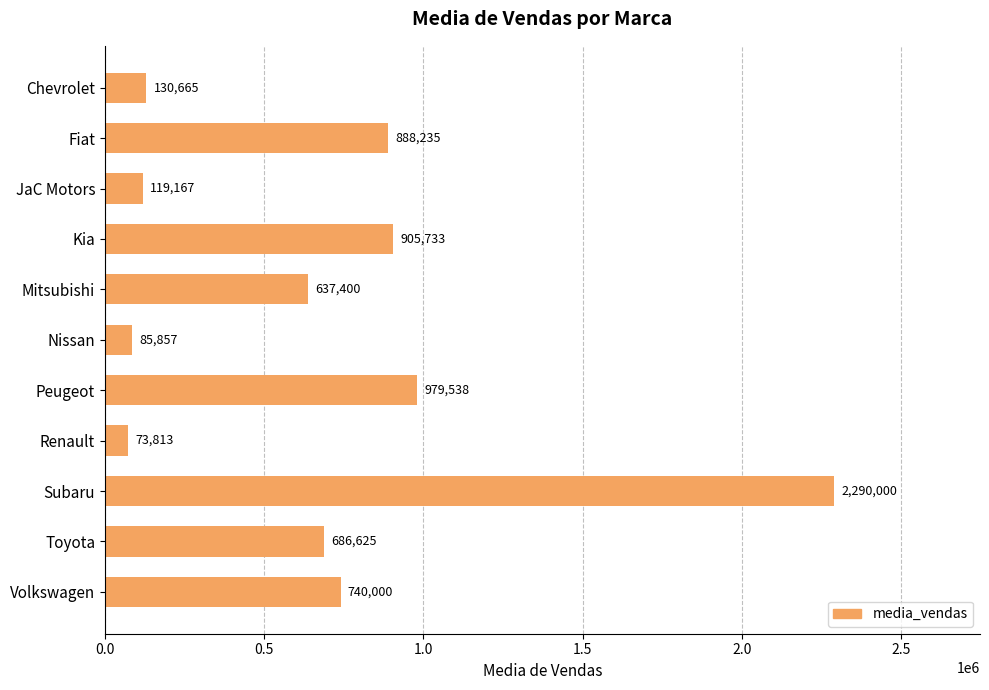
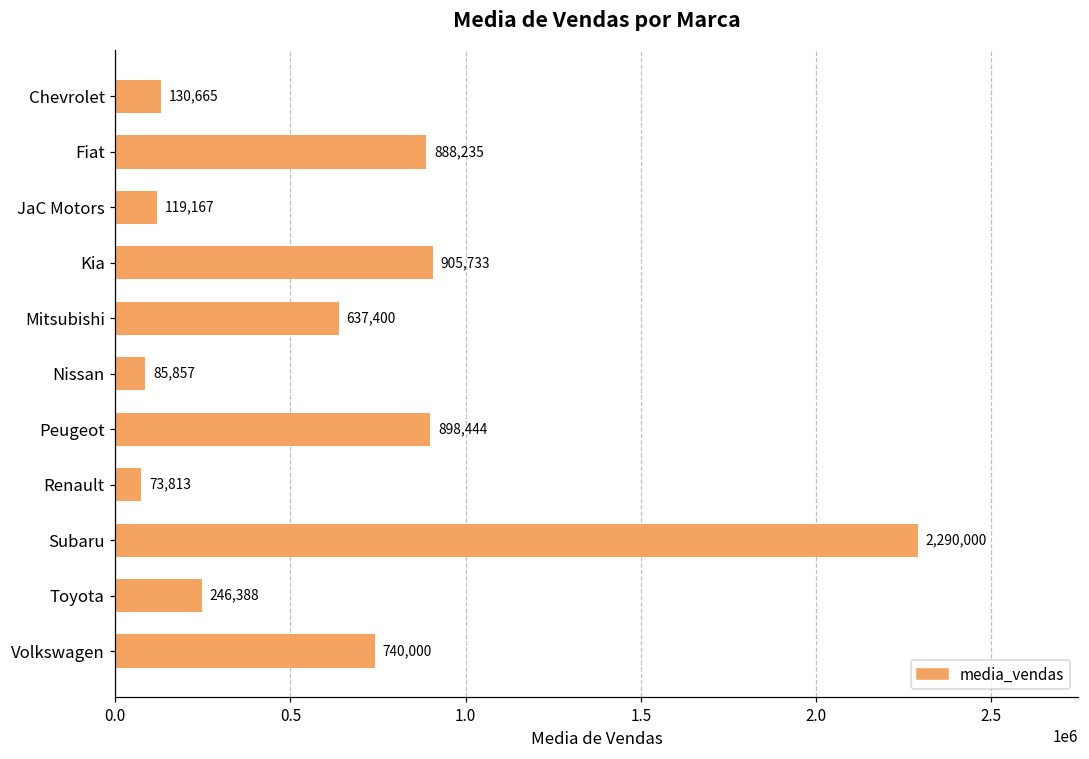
Peugeot: 979,538 -> 898,444
Toyota: 686,625 -> 246,388
